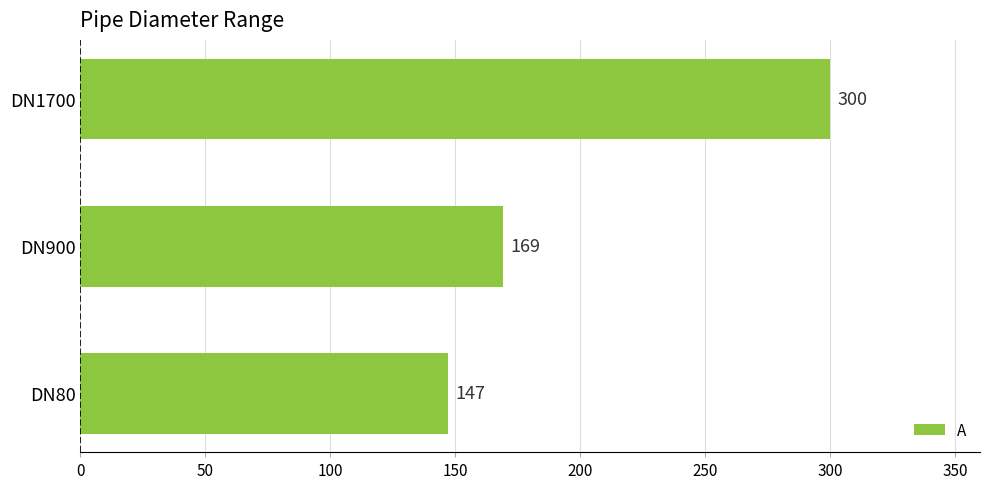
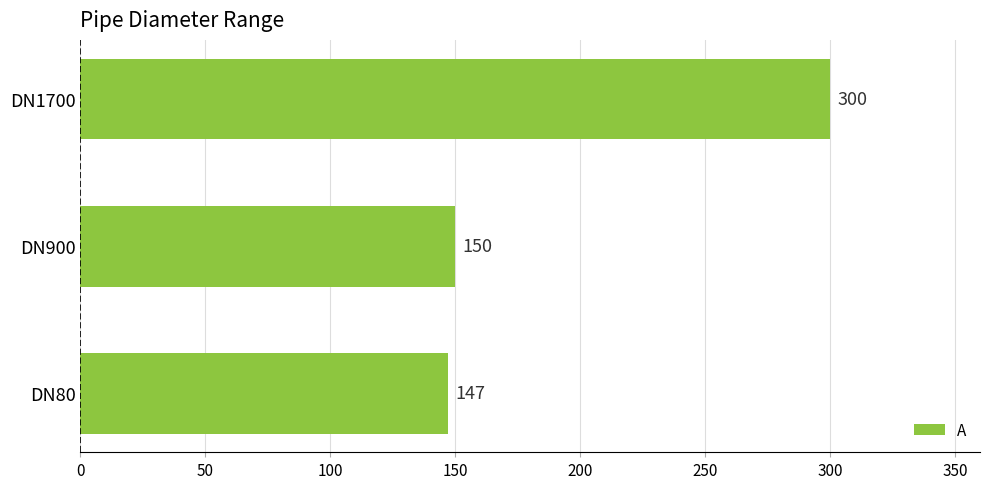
DN900: 169 -> 150
